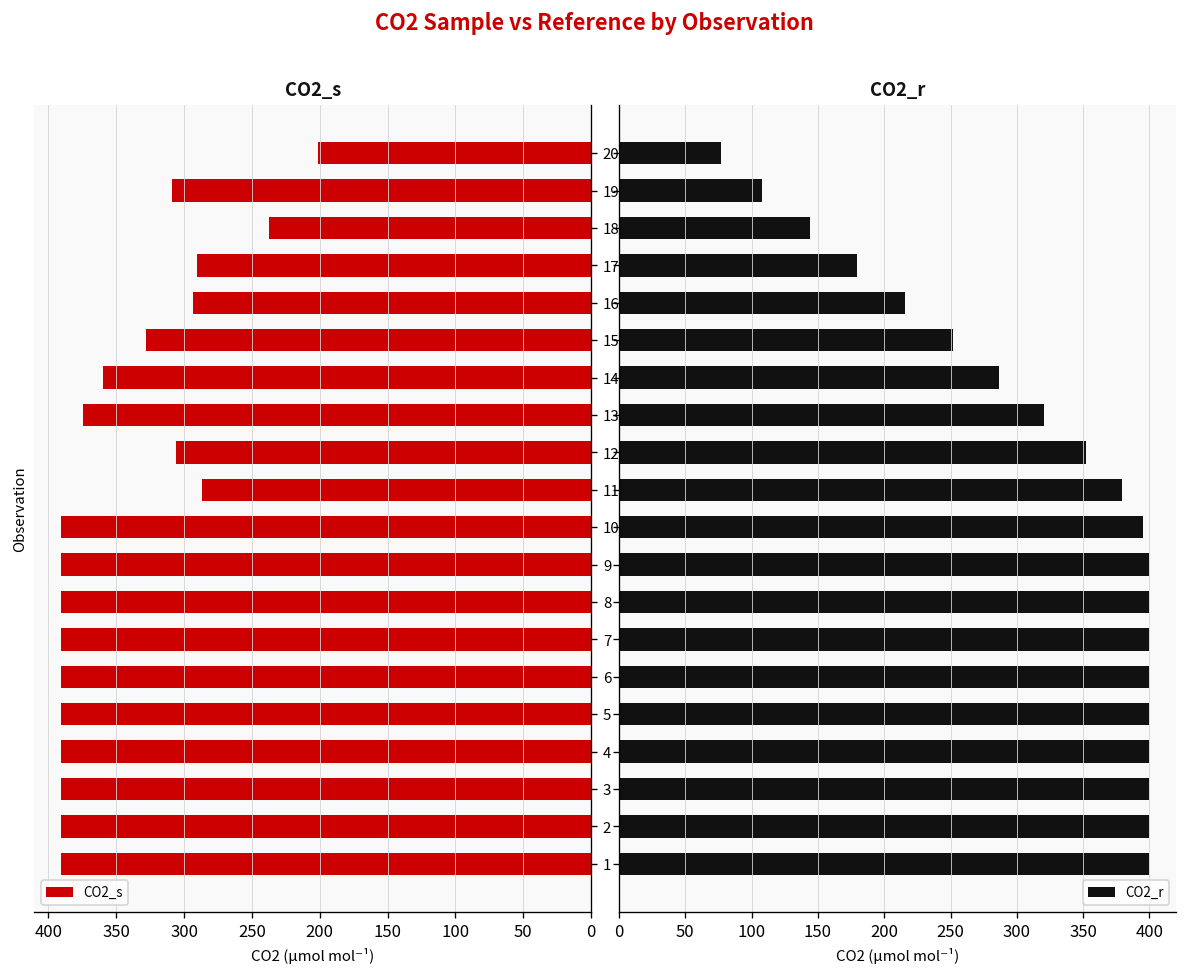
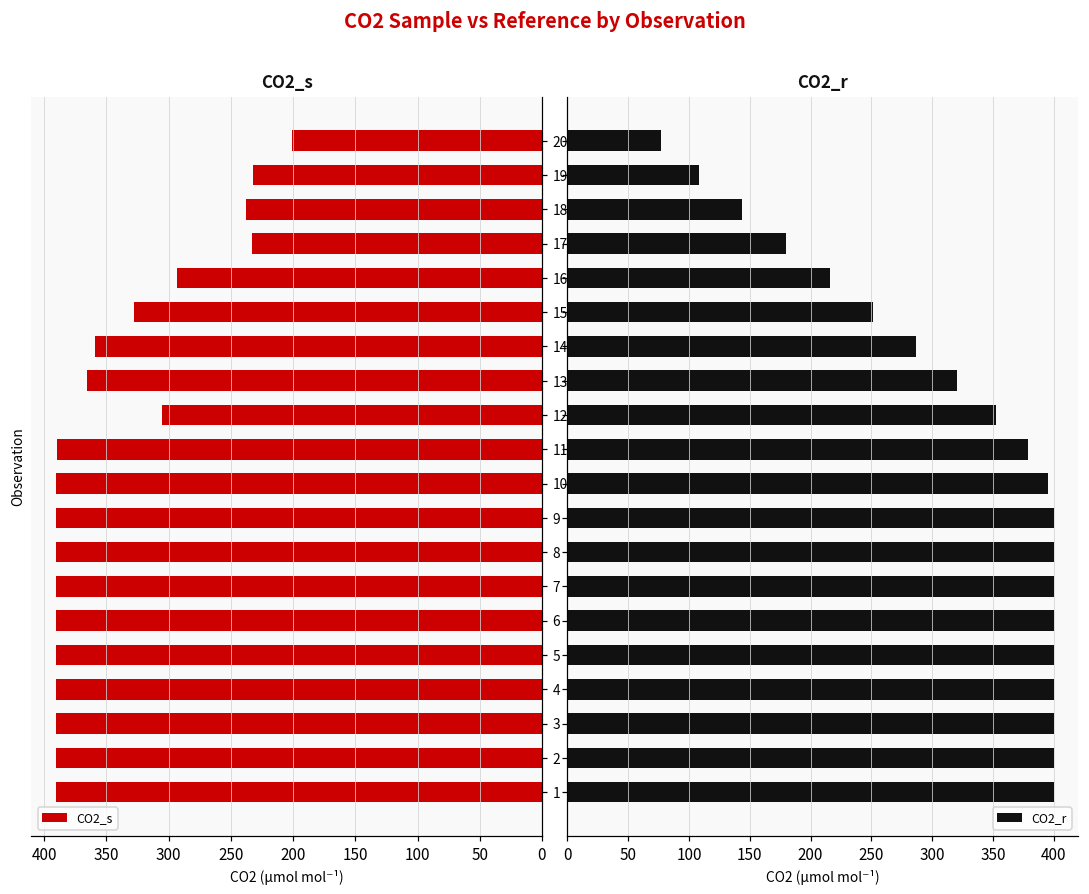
CO2_s, 19: 309 -> 232
CO2_s, 17: 291 -> 233
CO2_s, 13: 375 -> 365
CO2_s, 11: 287 -> 390
